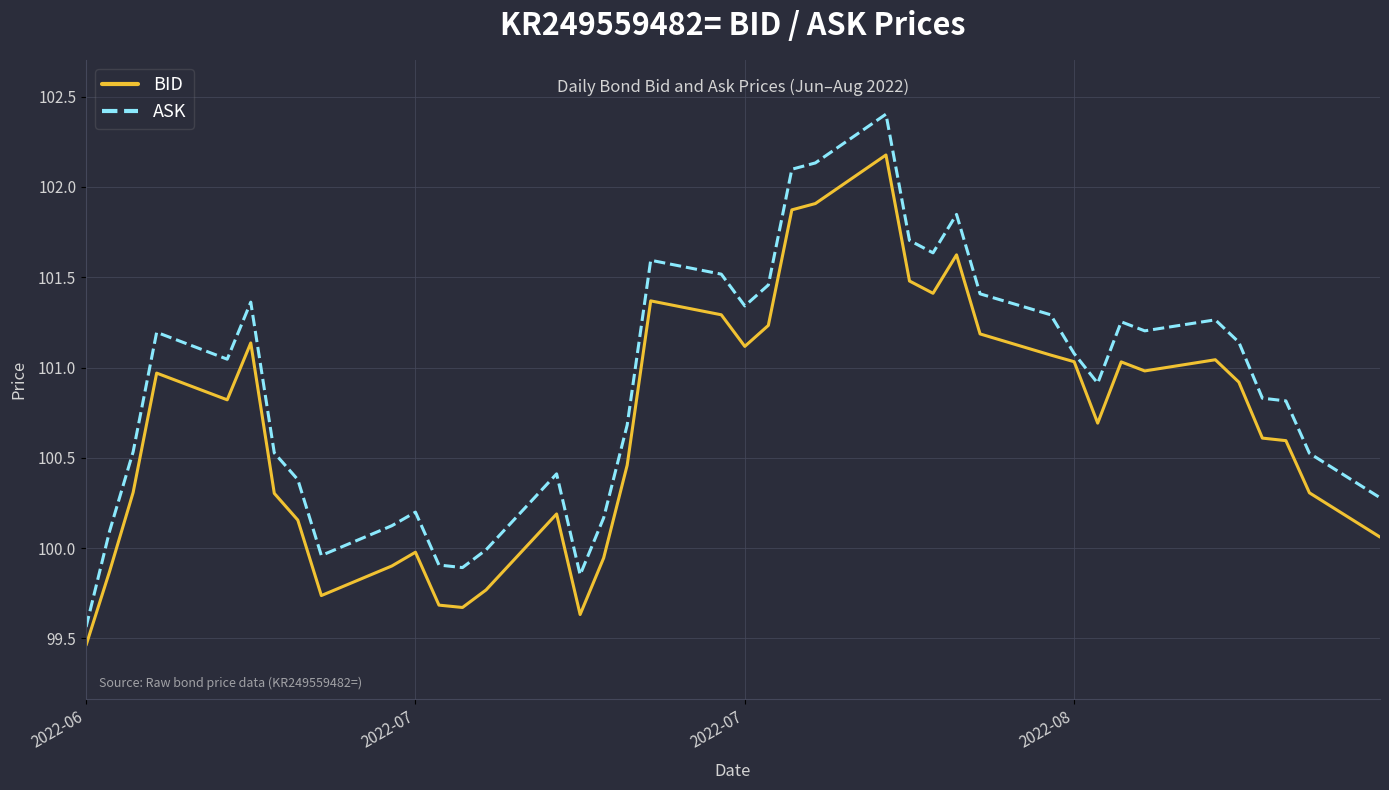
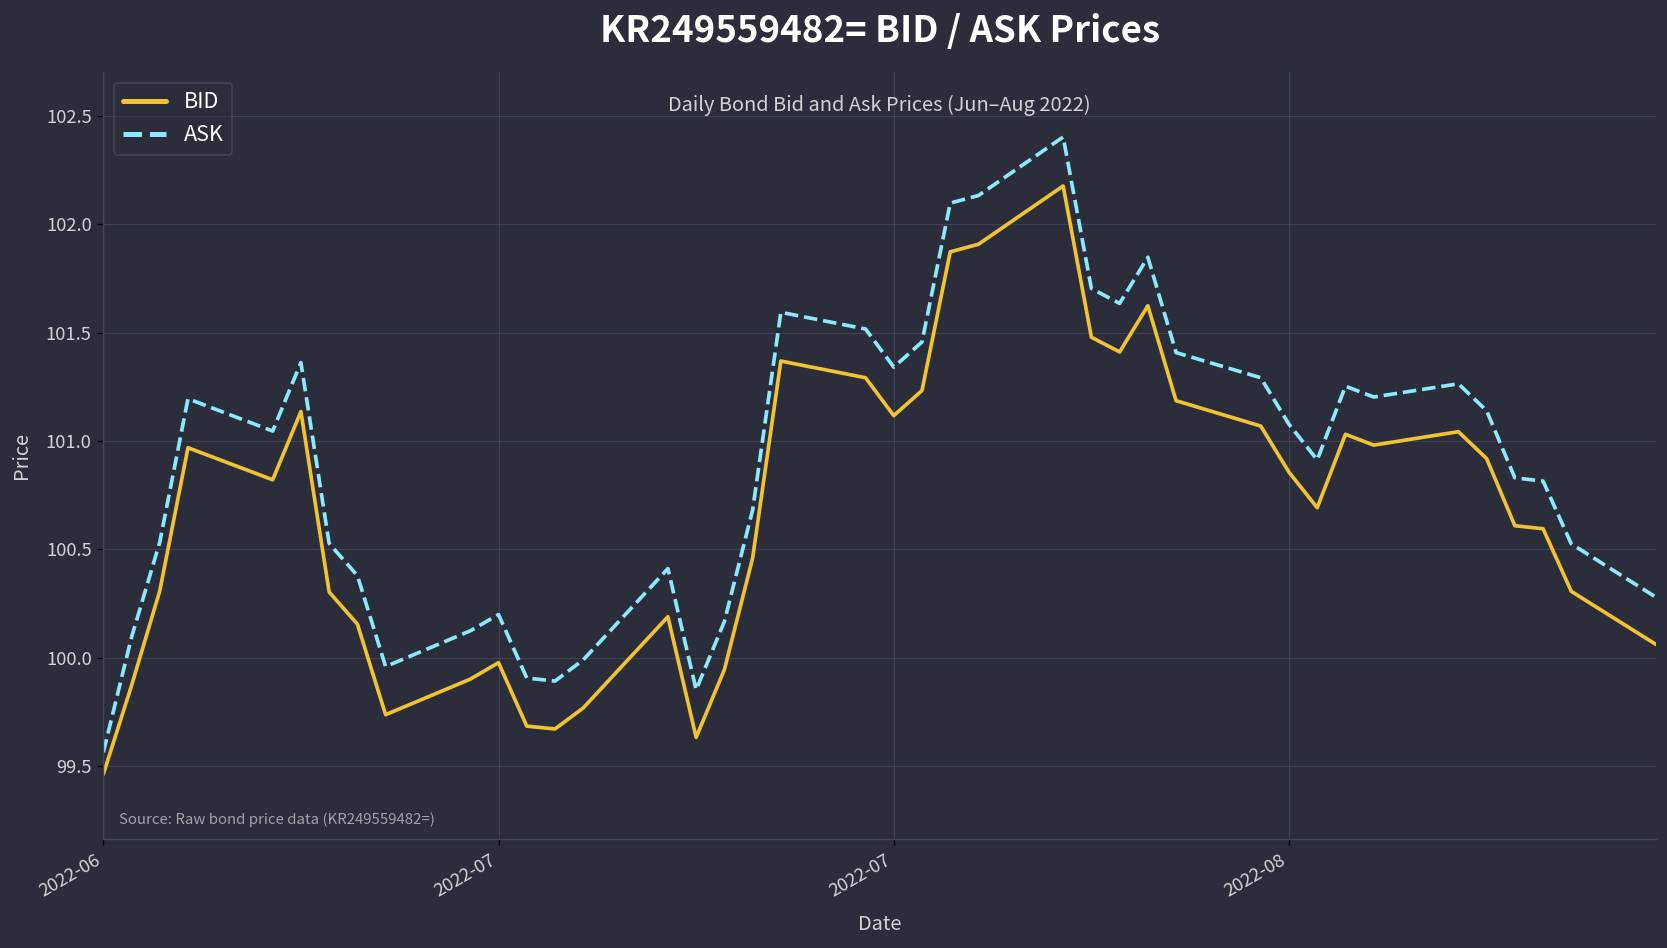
BID, 2022-08: 101.03 -> 100.86
